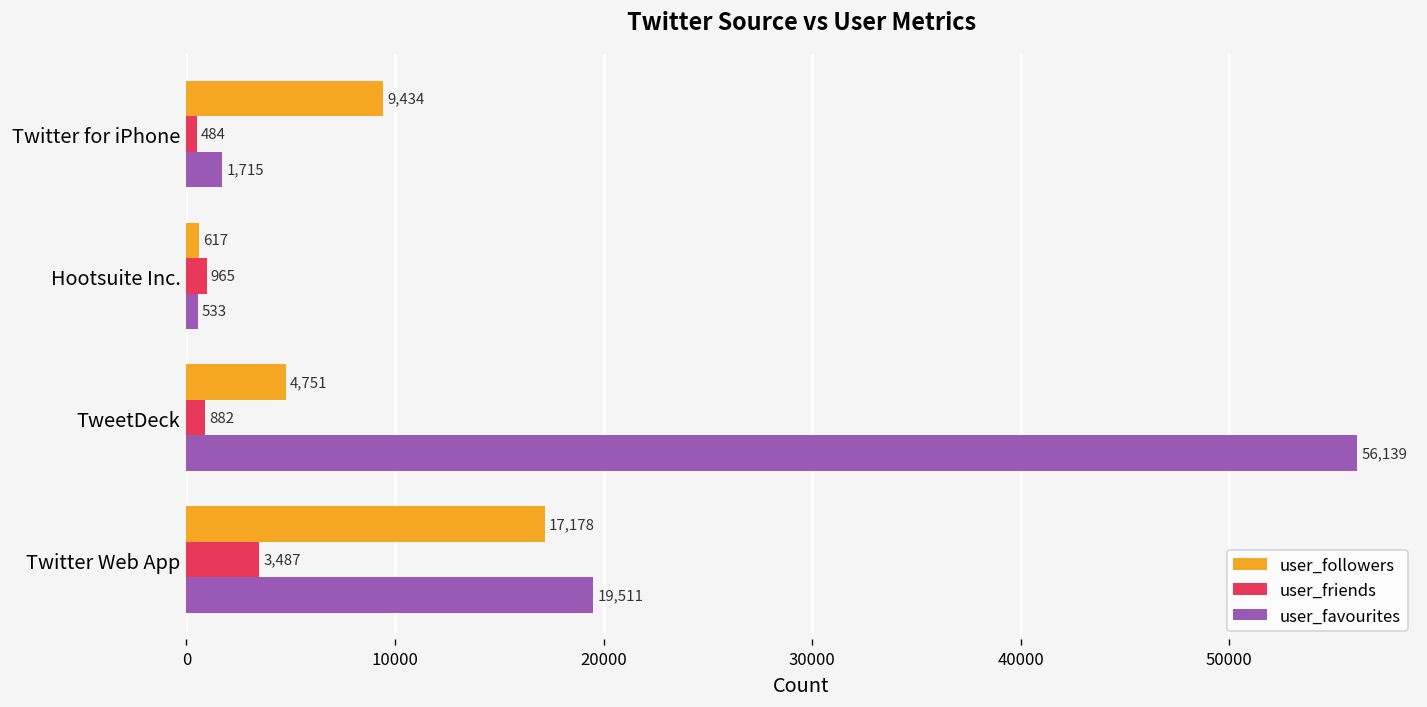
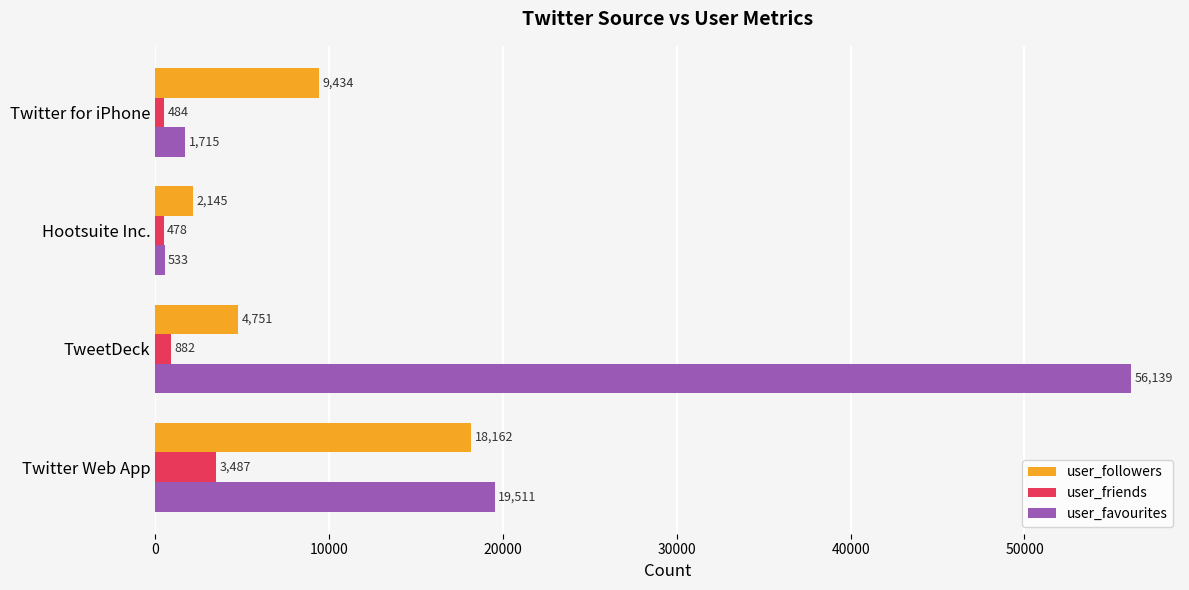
user_followers, Hootsuite Inc.: 617 -> 2,145
user_friends, Hootsuite Inc.: 965 -> 478
user_followers, Twitter Web App: 17,178 -> 18,162
